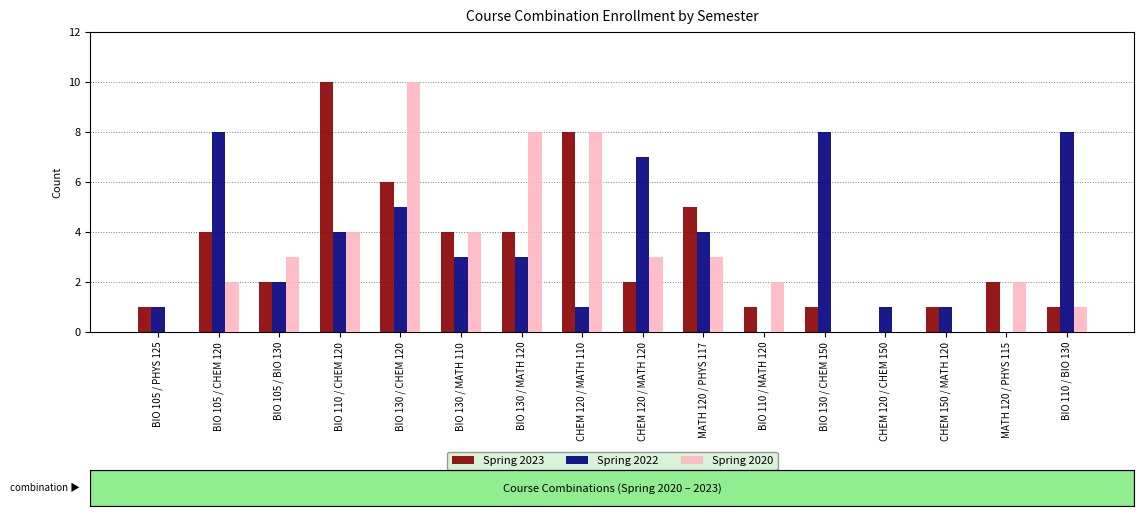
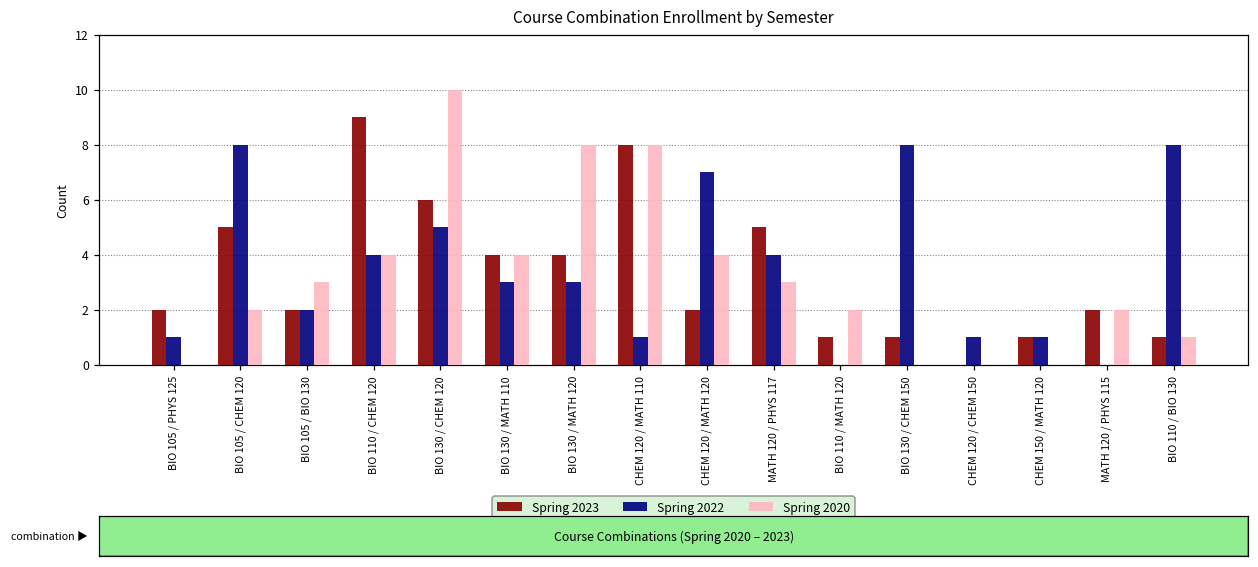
Spring 2023, BIO 105 / PHYS 125: 1 -> 2
Spring 2023, BIO 105 / CHEM 120: 4 -> 5
Spring 2023, BIO 110 / CHEM 120: 10 -> 9
Spring 2020, CHEM 120 / MATH 120: 3 -> 4
